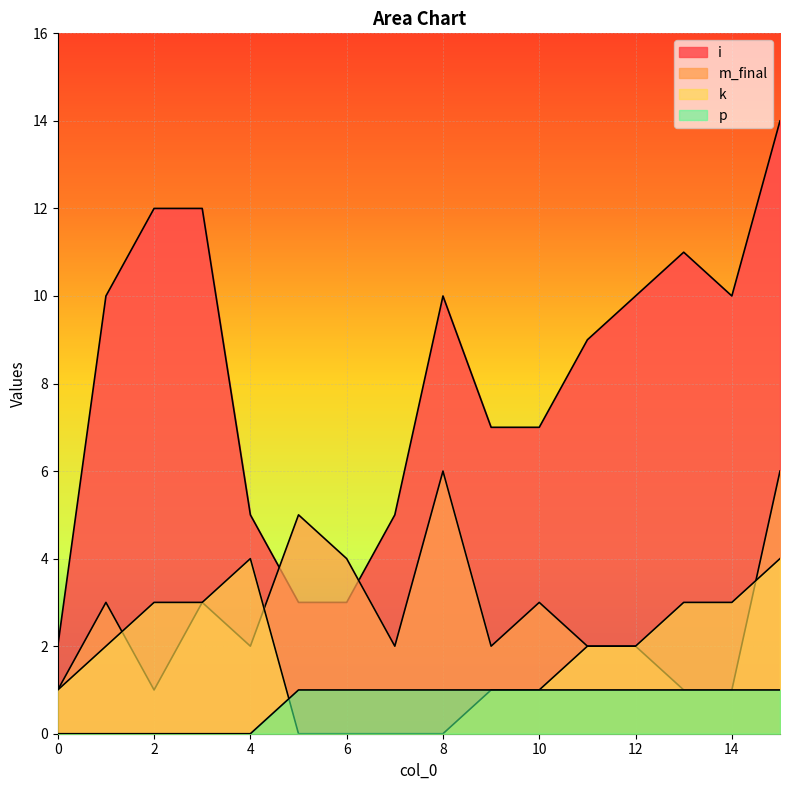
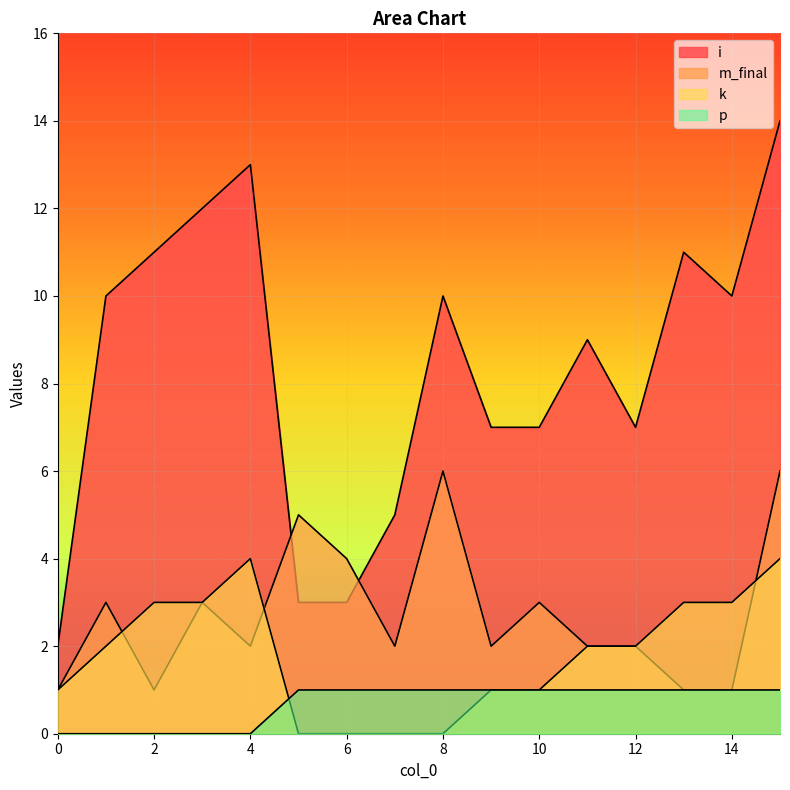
i, 2: 12 -> 11
i, 4: 5 -> 13
i, 12: 10 -> 7
